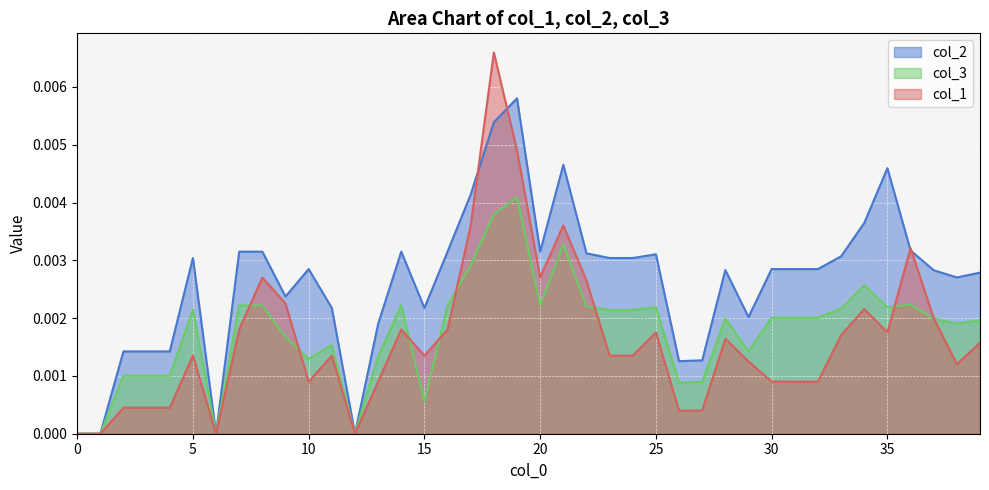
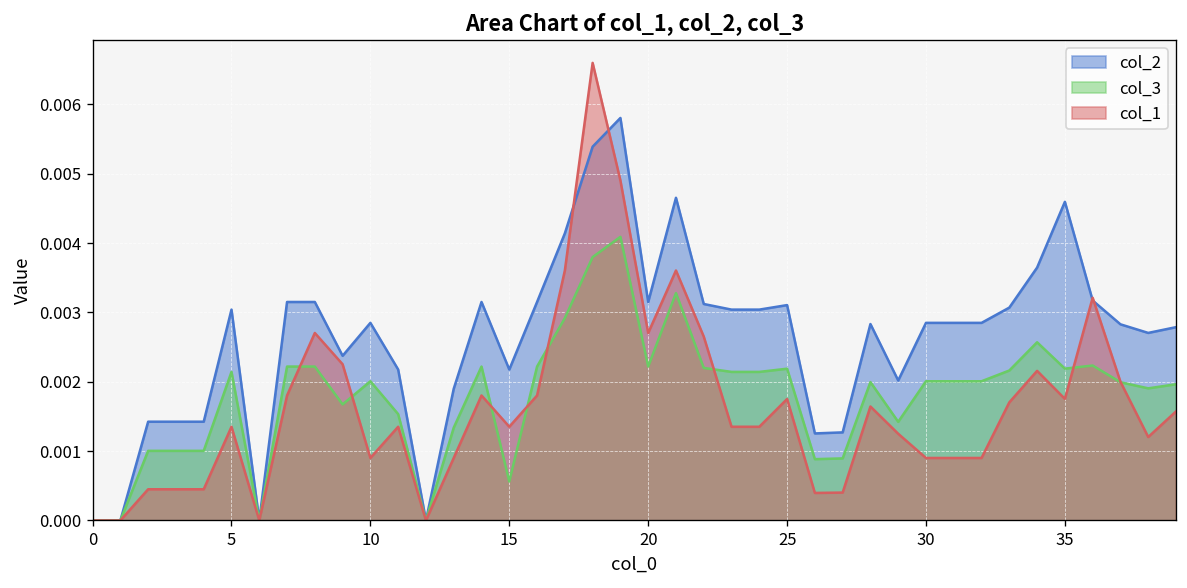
col_3, 10: 0.0013 -> 0.0020
